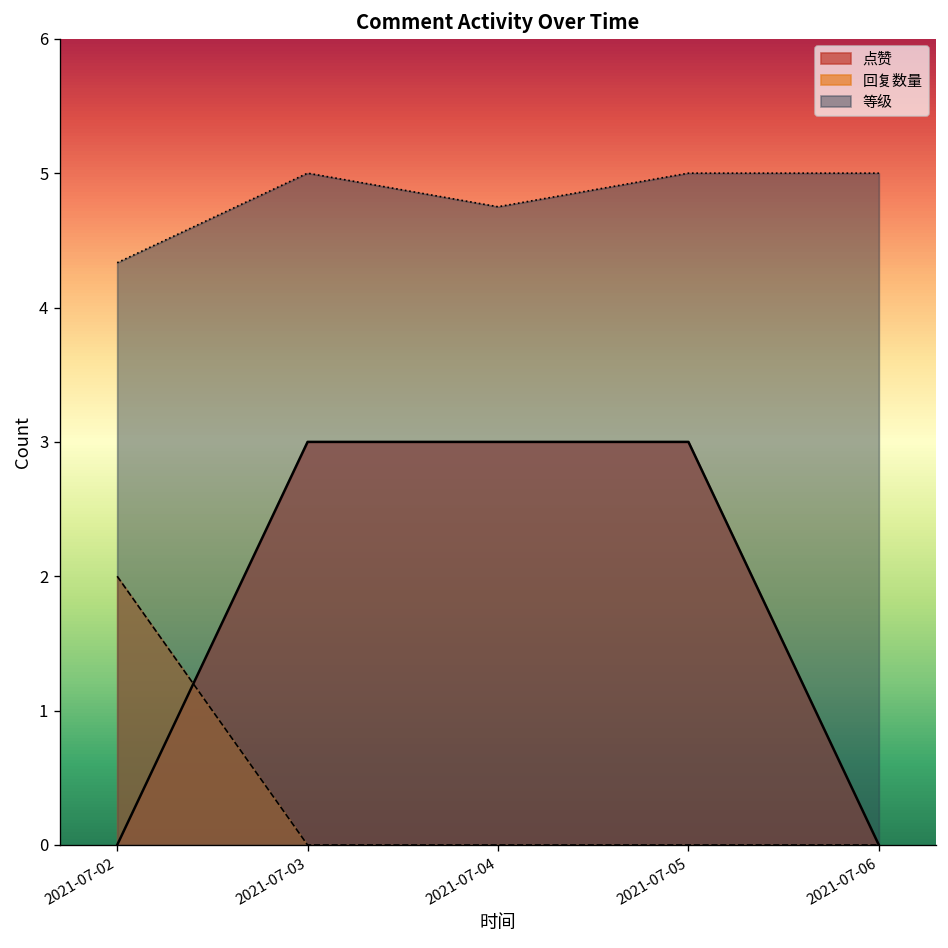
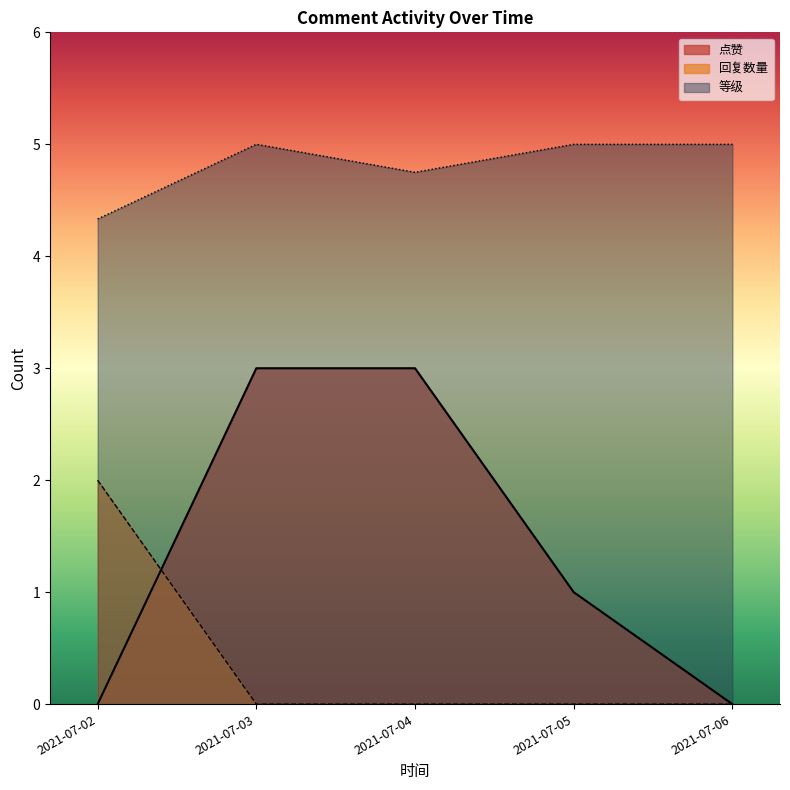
点赞, 2021-07-05: 3 -> 1
